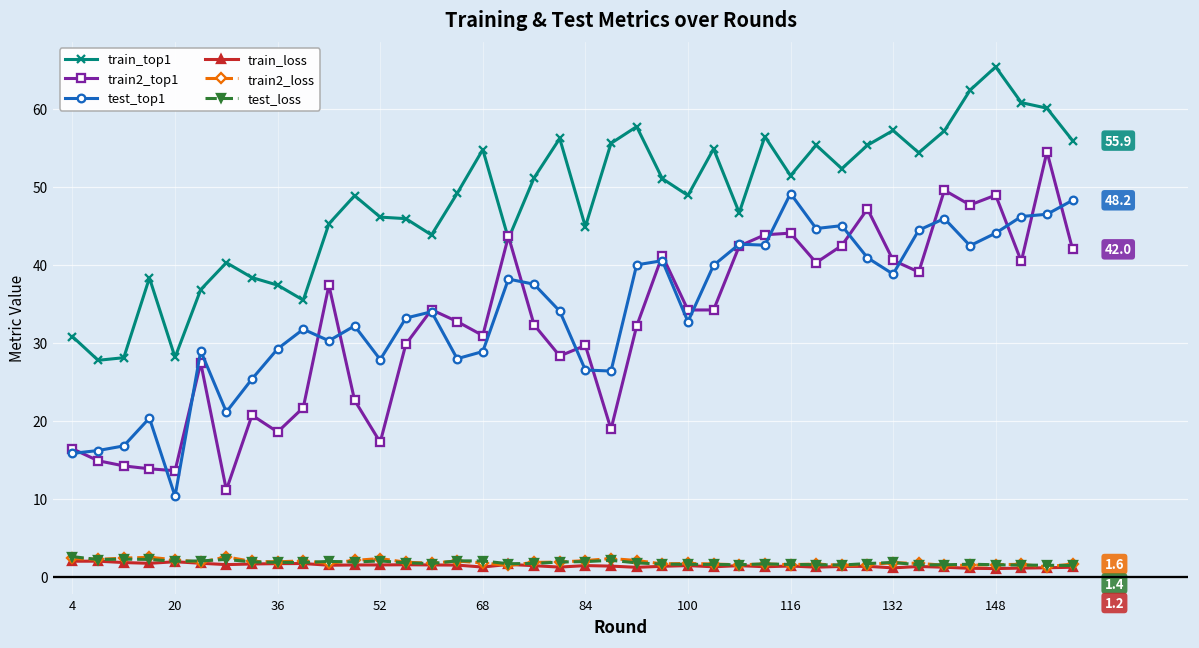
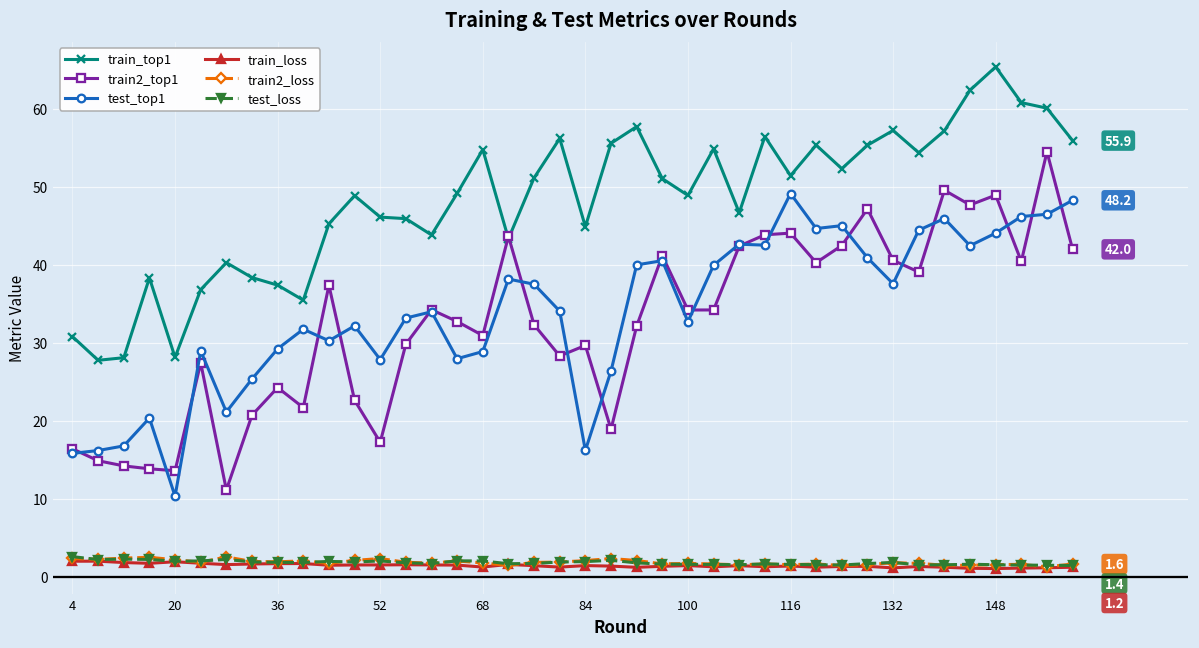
train2_top1, 36: 19 -> 24
test_top1, 84: 26 -> 16
test_top1, 132: 39 -> 38
